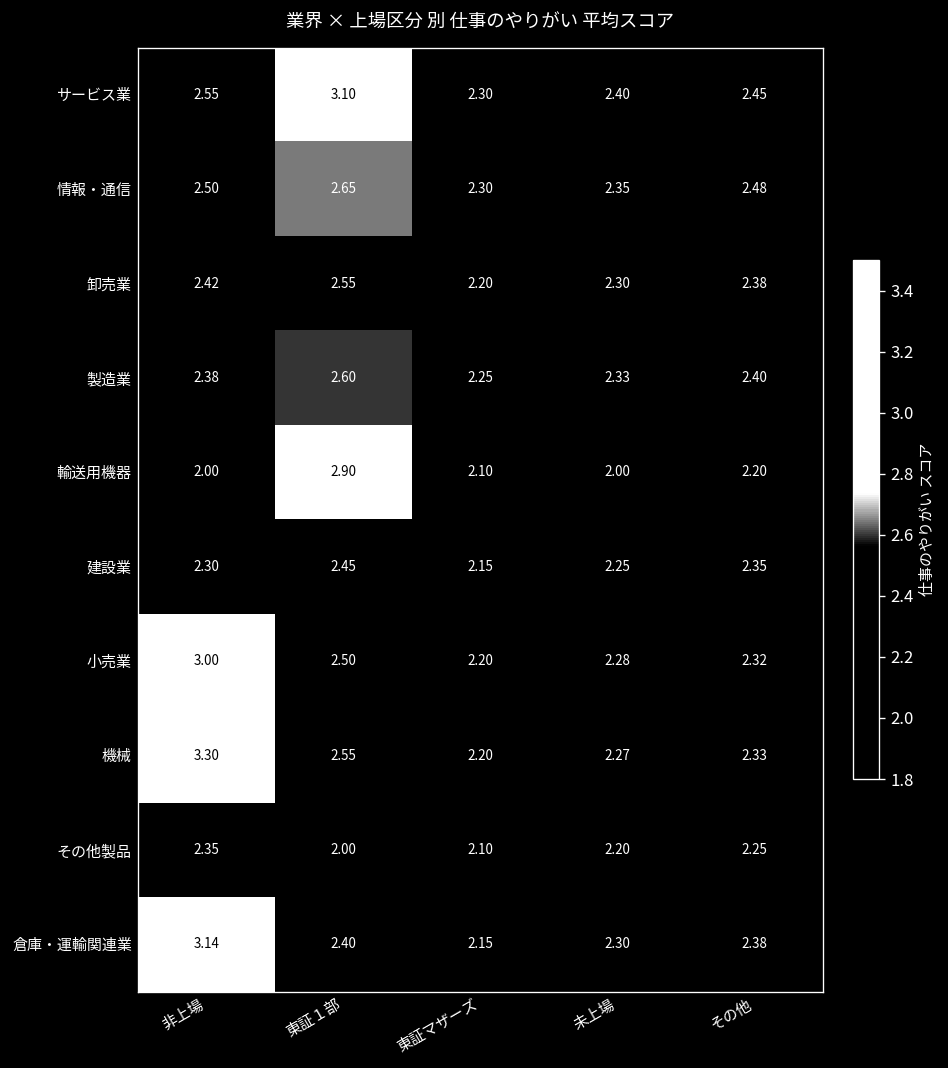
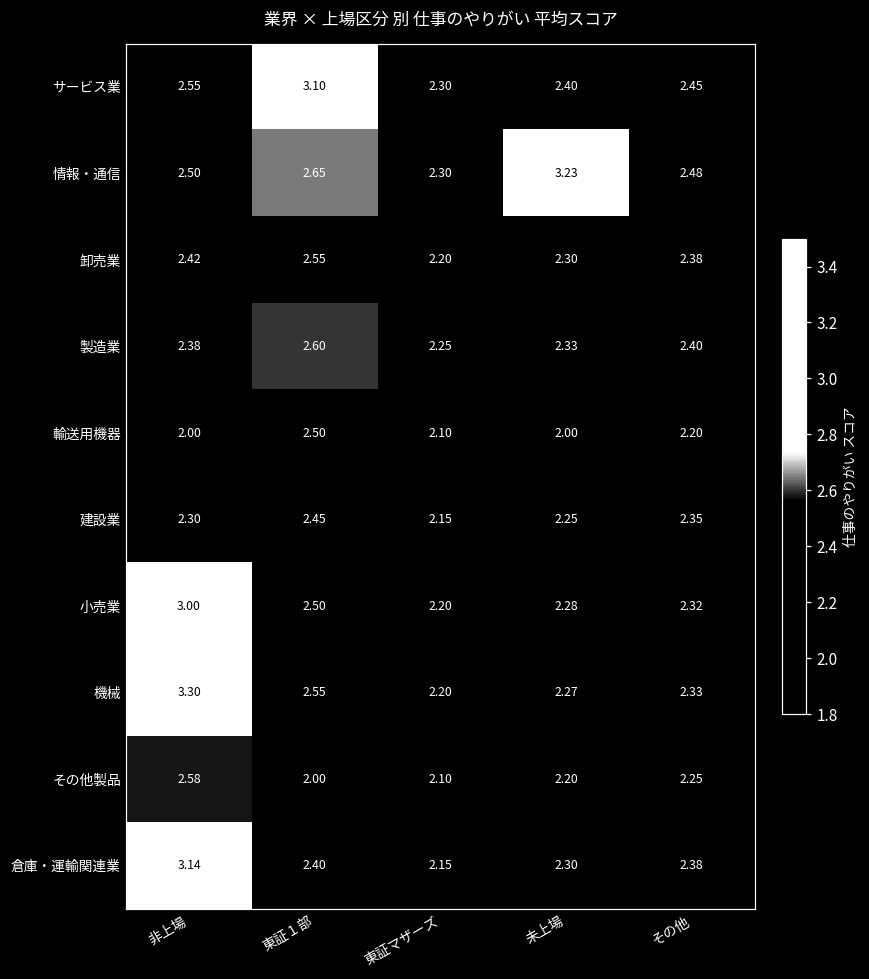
情報・通信, 未上場: 2.35 -> 3.23
輸送用機器, 東証１部: 2.90 -> 2.50
その他製品, 非上場: 2.35 -> 2.58
